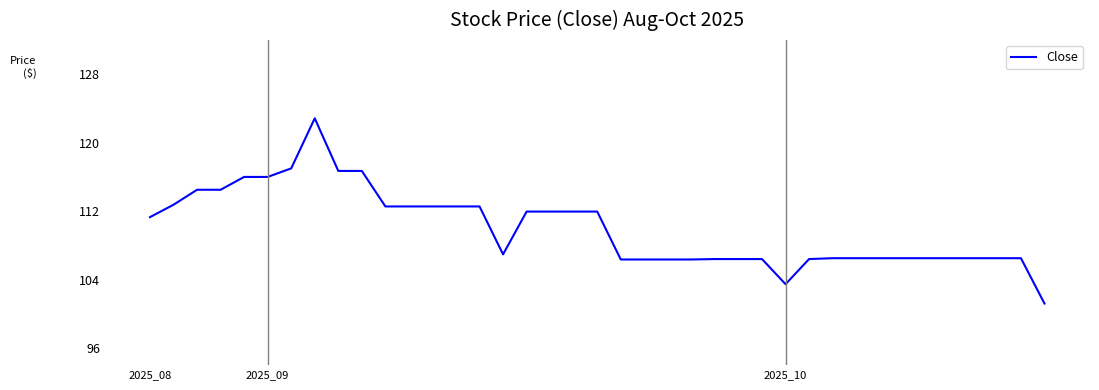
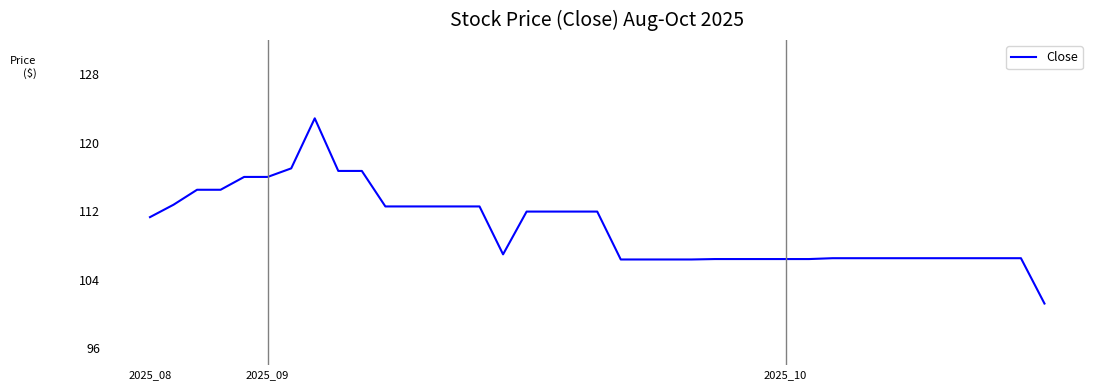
2025_10: 103 -> 106
